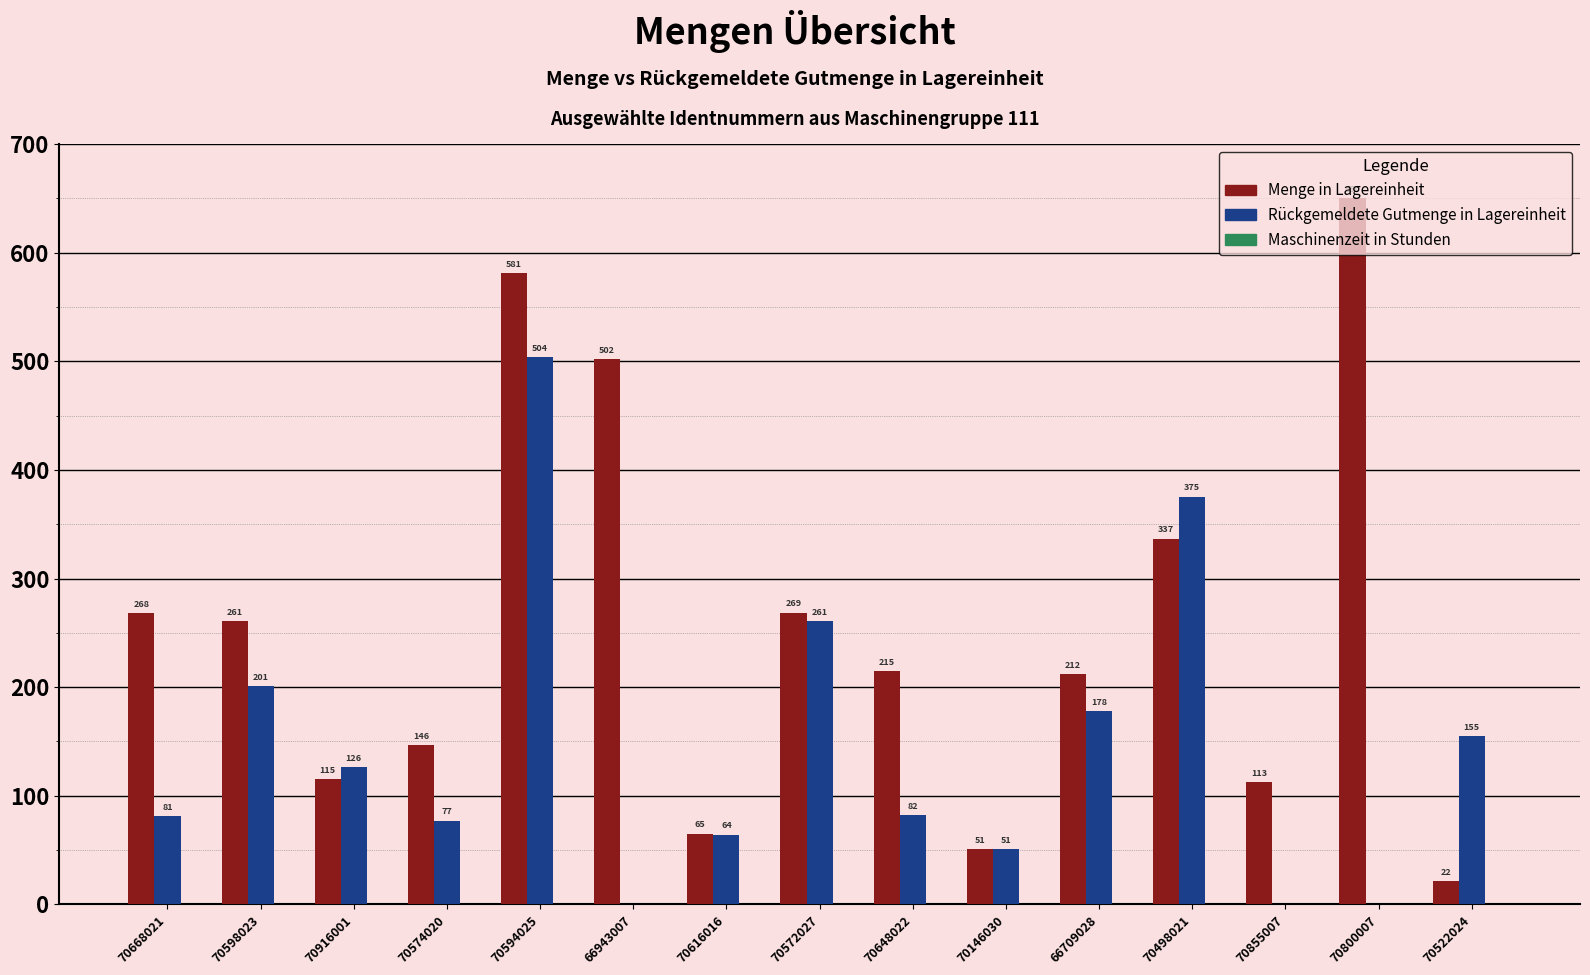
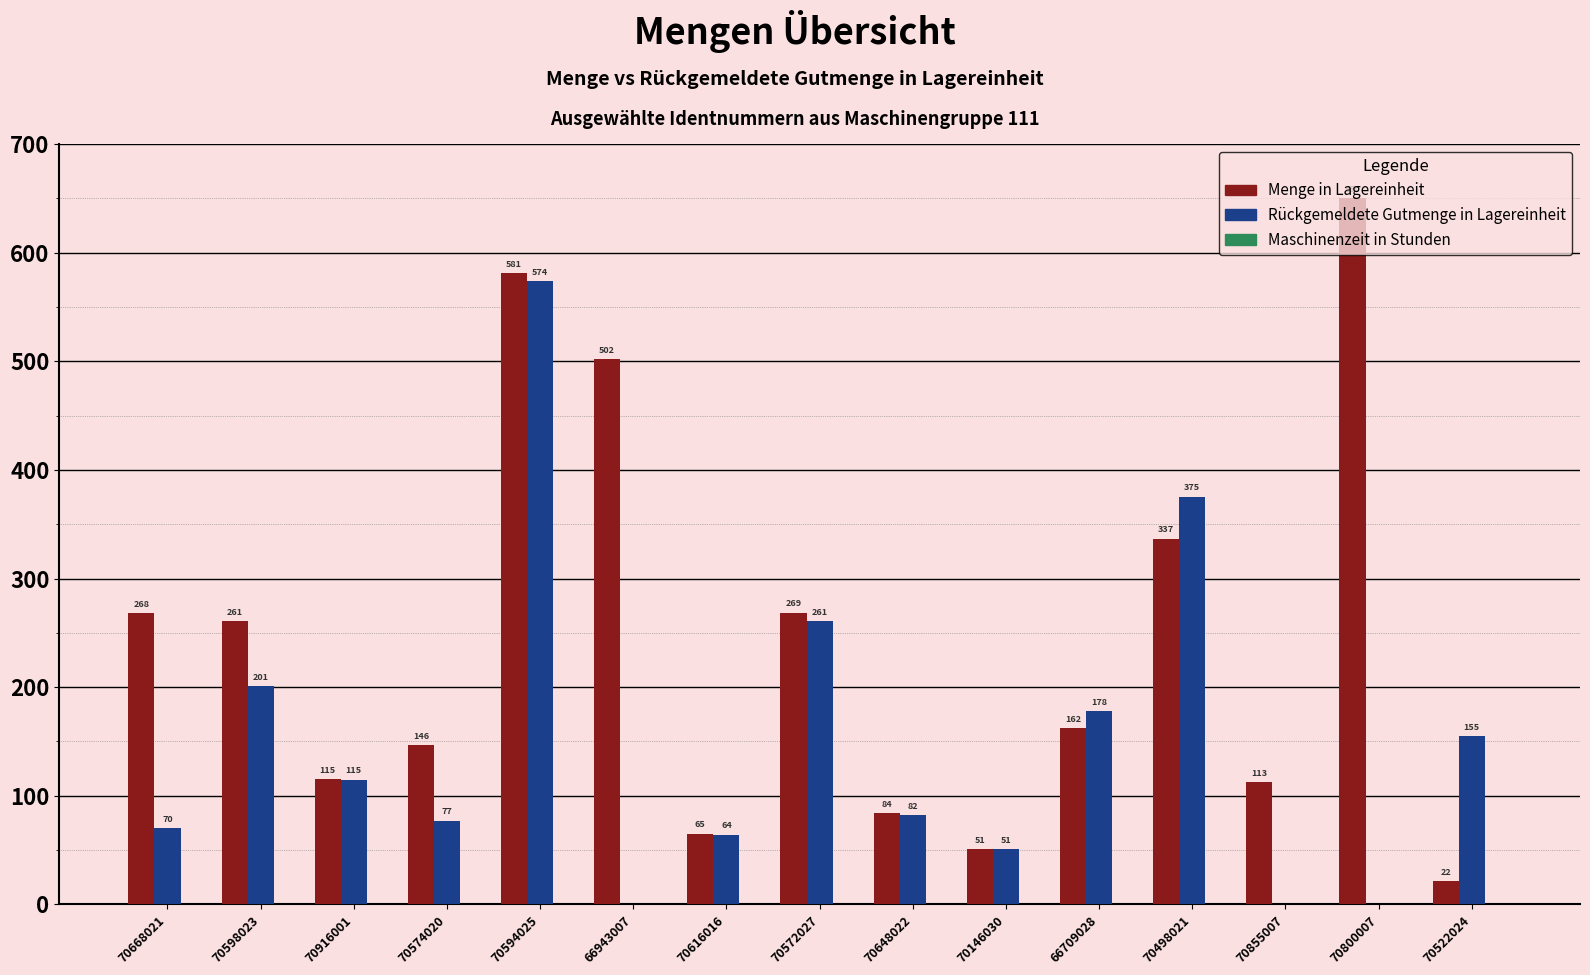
Rückgemeldete Gutmenge in Lagereinheit, 70668021: 81 -> 70
Rückgemeldete Gutmenge in Lagereinheit, 70916001: 126 -> 115
Rückgemeldete Gutmenge in Lagereinheit, 70594025: 504 -> 574
Menge in Lagereinheit, 70648022: 215 -> 84
Menge in Lagereinheit, 66709028: 212 -> 162
